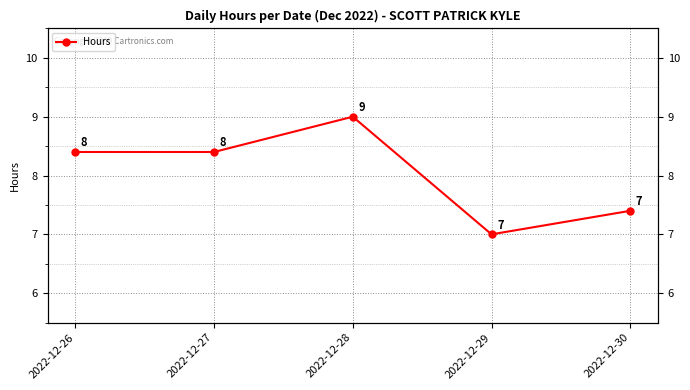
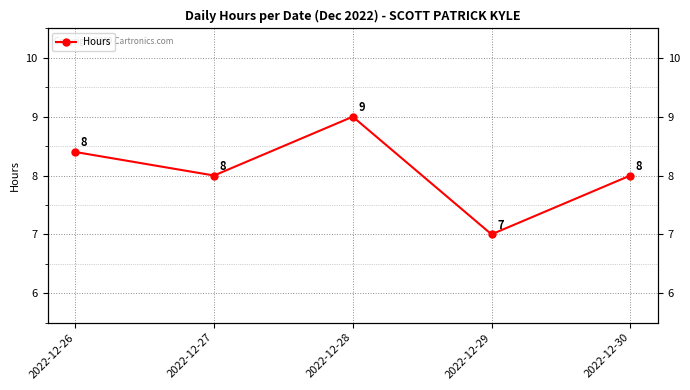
2022-12-27: 8.4 -> 8.0
2022-12-30: 7 -> 8
